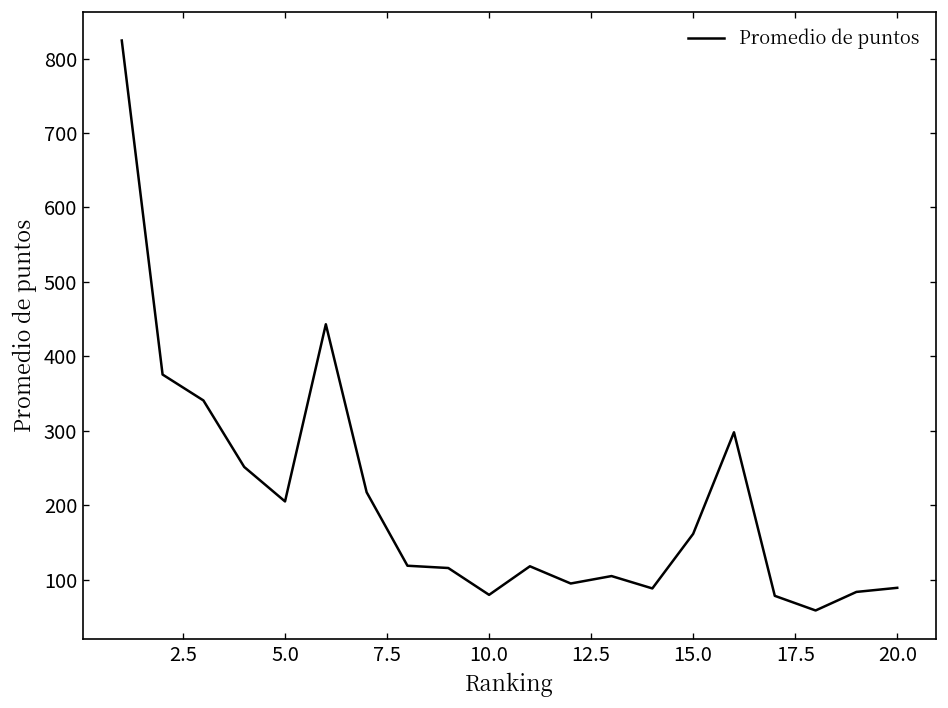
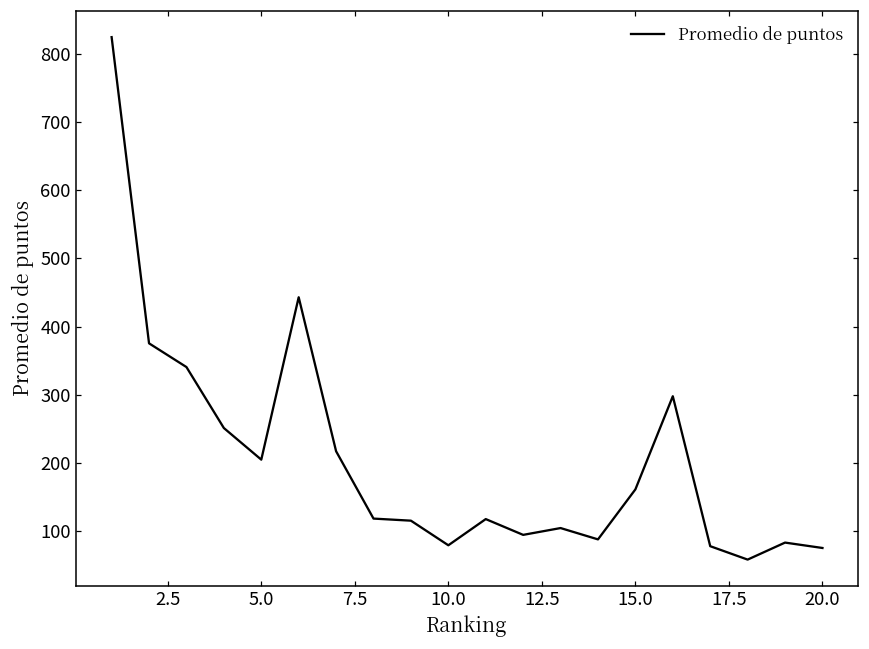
20.0: 90 -> 80
